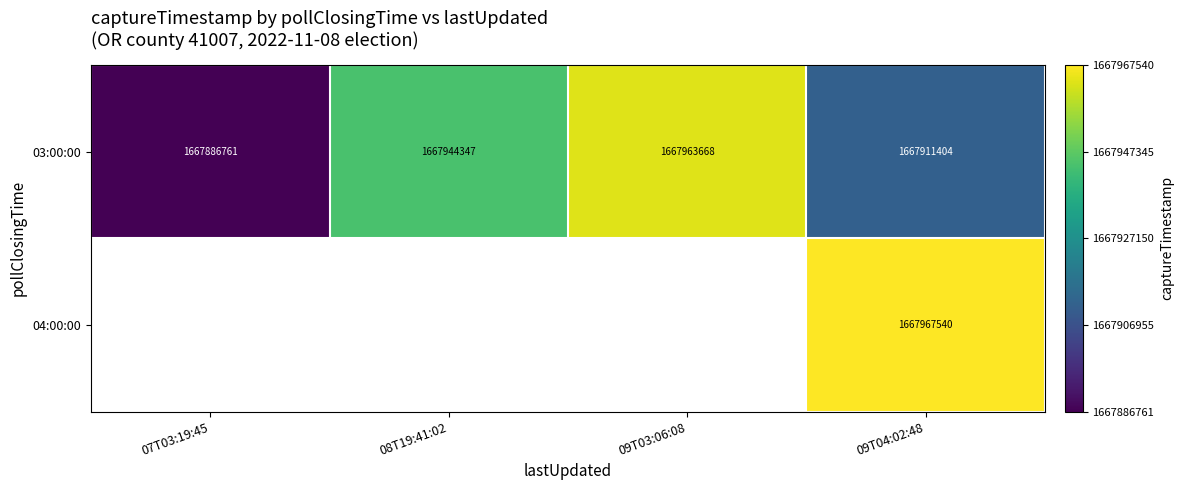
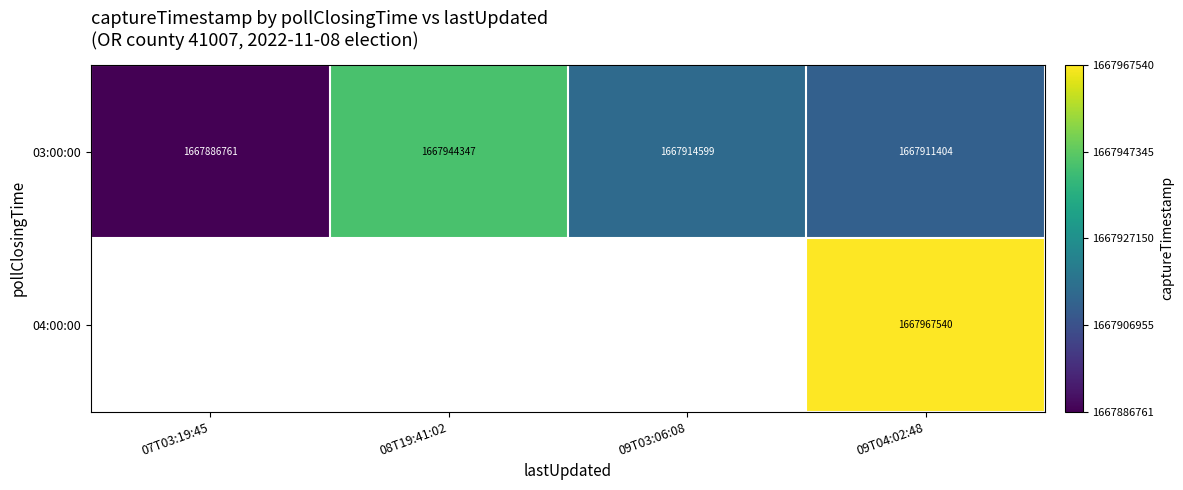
03:00:00, 09T03:06:08: 1667963668 -> 1667914599
